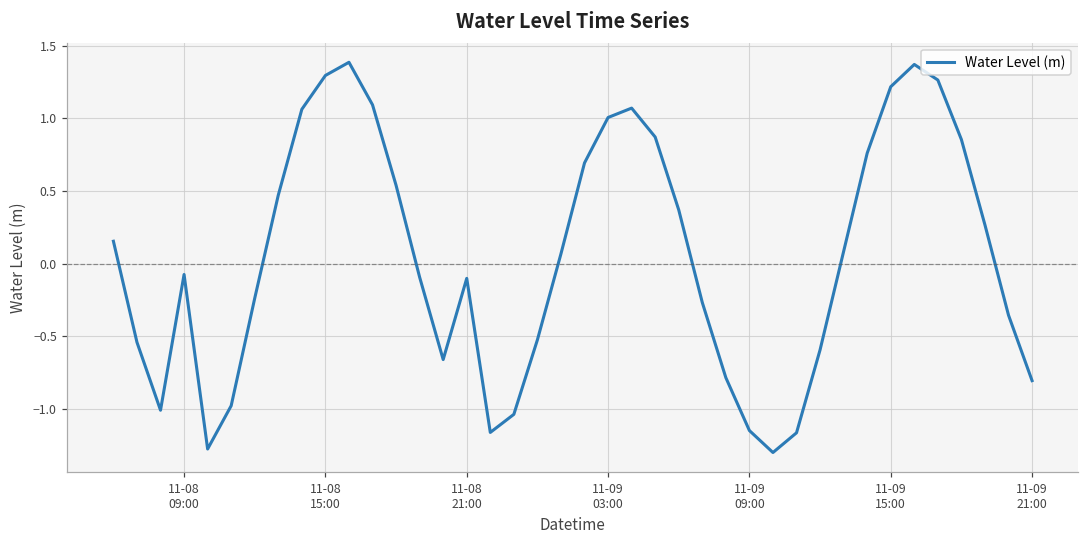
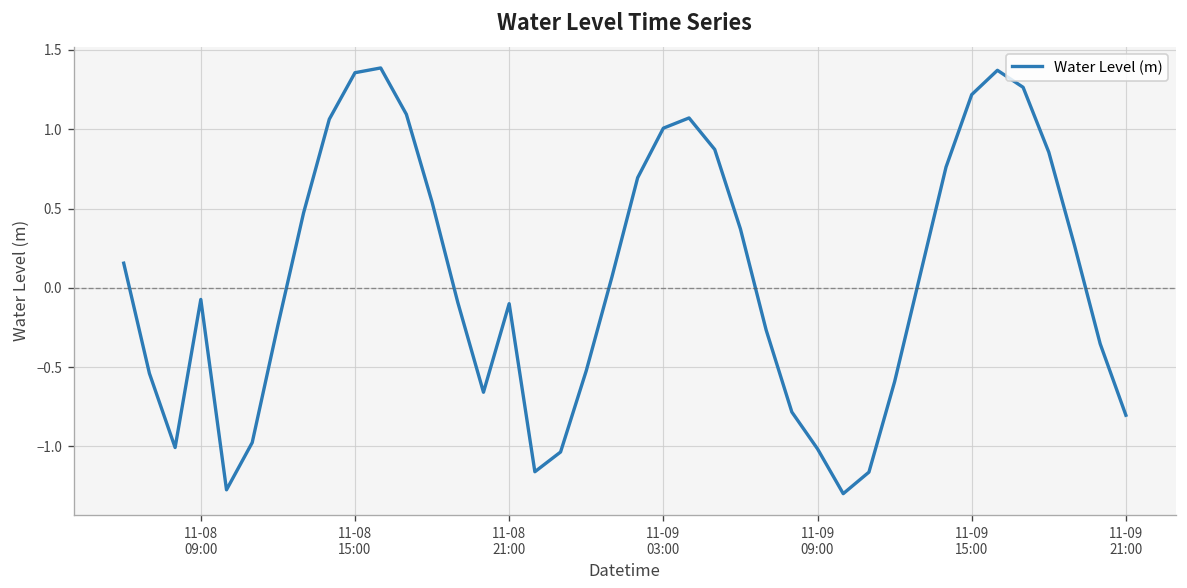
11-08 15:00: 1.30 -> 1.36
11-09 09:00: -1.15 -> -1.02
